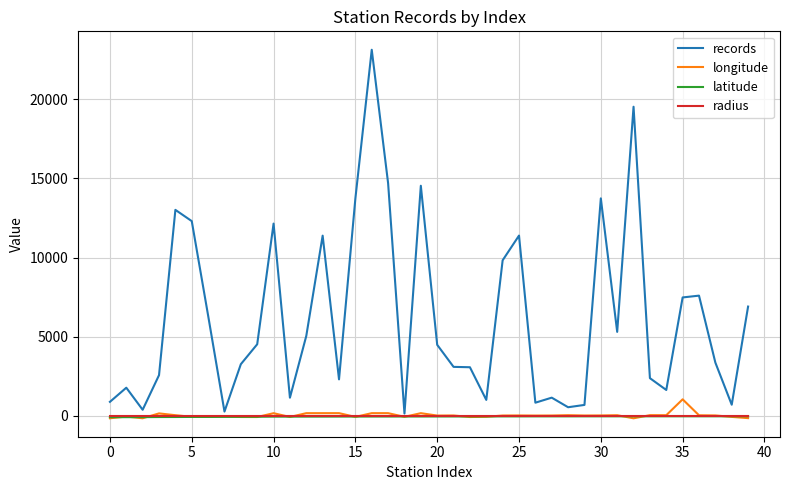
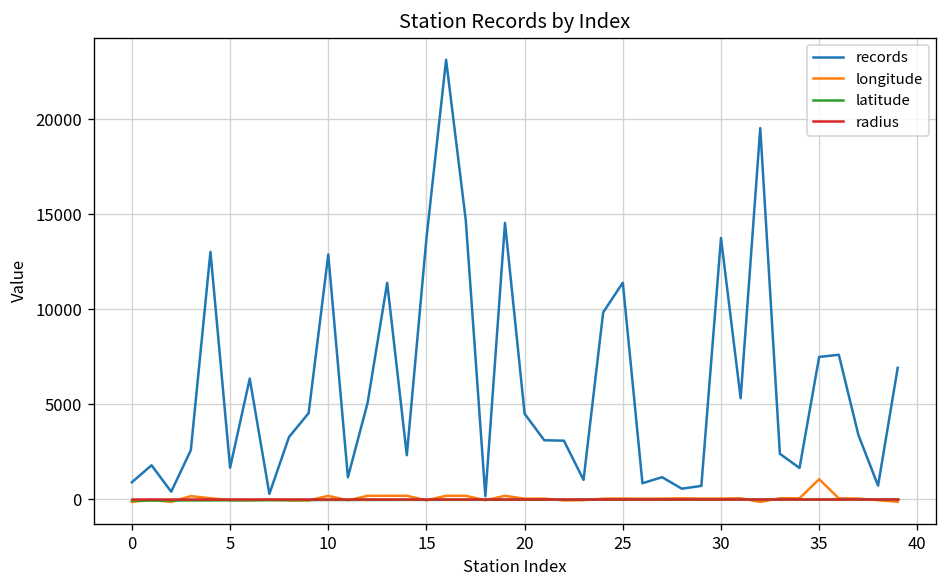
records, 5: 12300 -> 1700
records, 10: 12100 -> 12900
